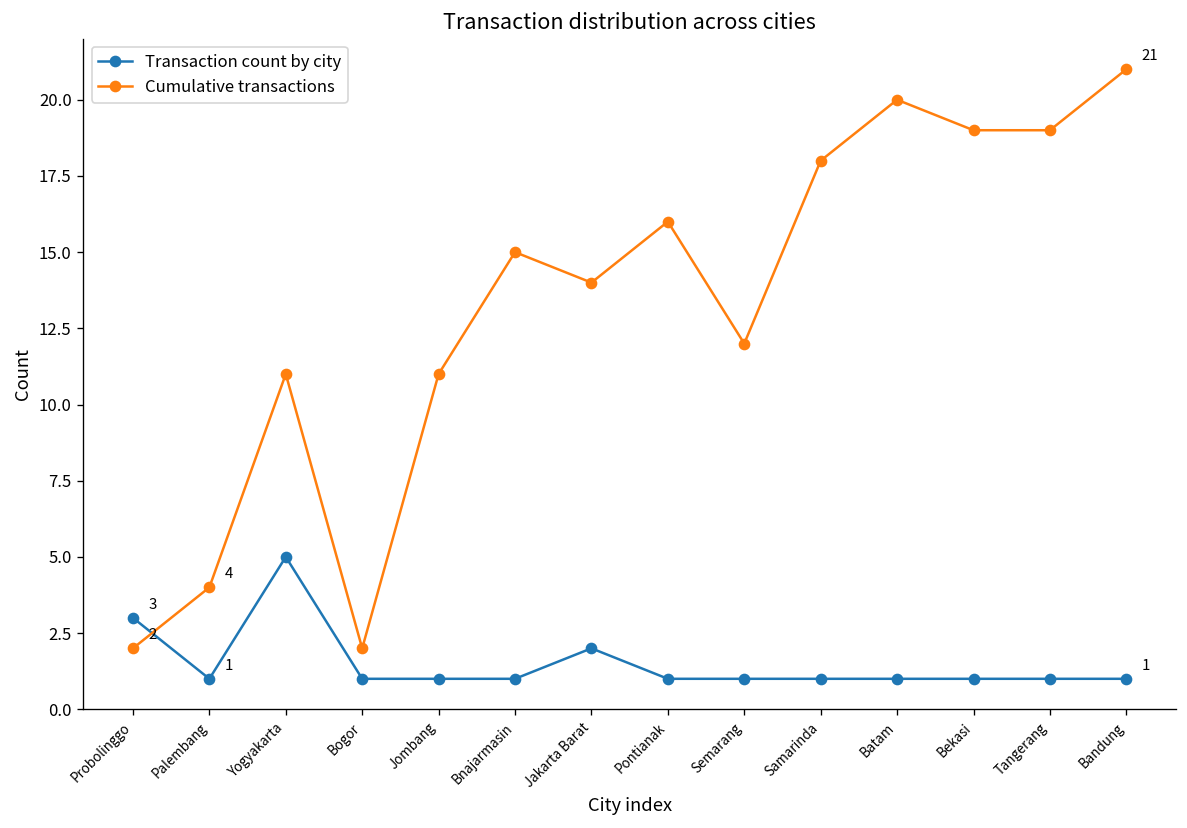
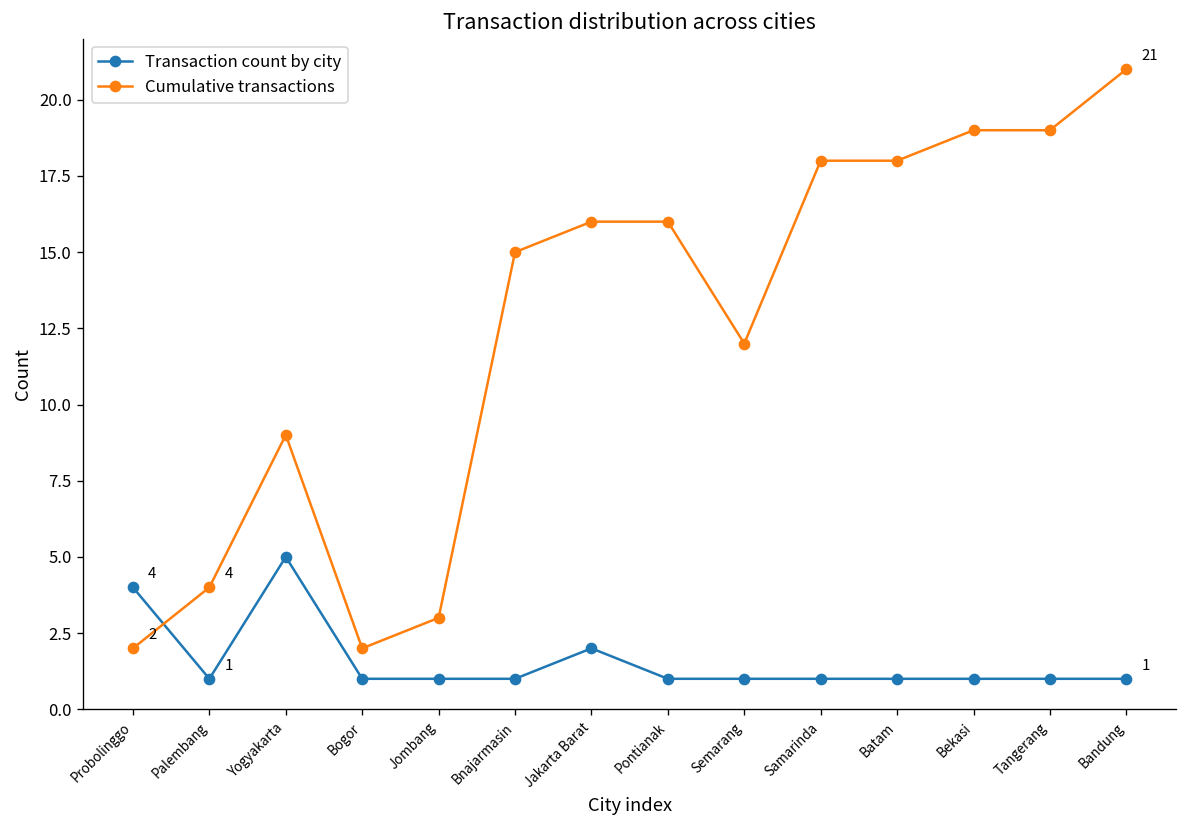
Transaction count by city, Probolinggo: 3 -> 4
Cumulative transactions, Yogyakarta: 11 -> 9
Cumulative transactions, Jombang: 11 -> 3
Cumulative transactions, Jakarta Barat: 14 -> 16
Cumulative transactions, Batam: 20 -> 18
